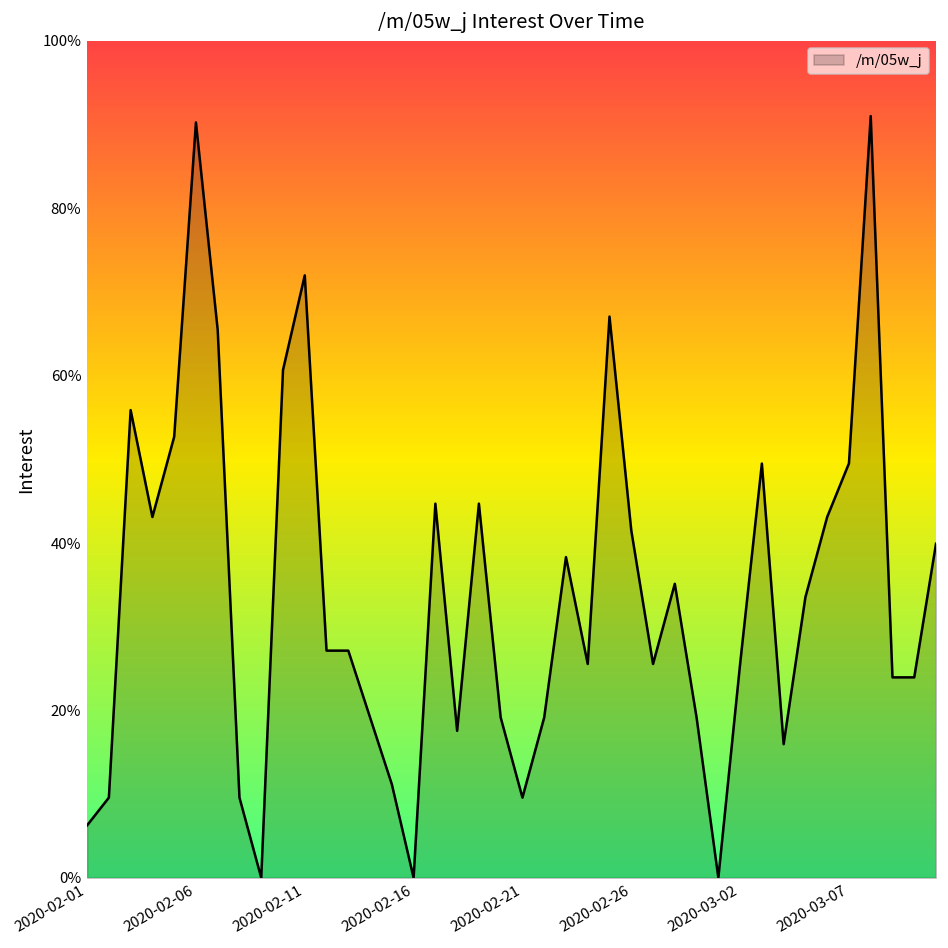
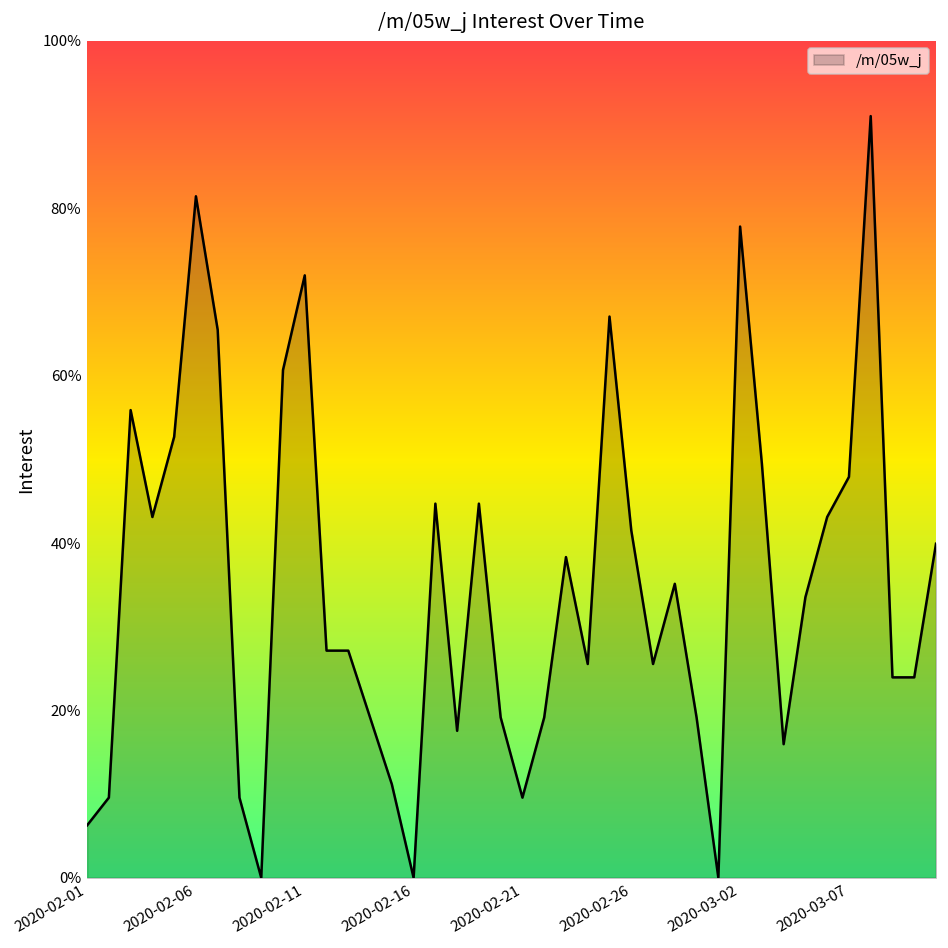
2020-02-06: 90% -> 81%
2020-03-02: 26% -> 78%
2020-03-07: 50% -> 48%
